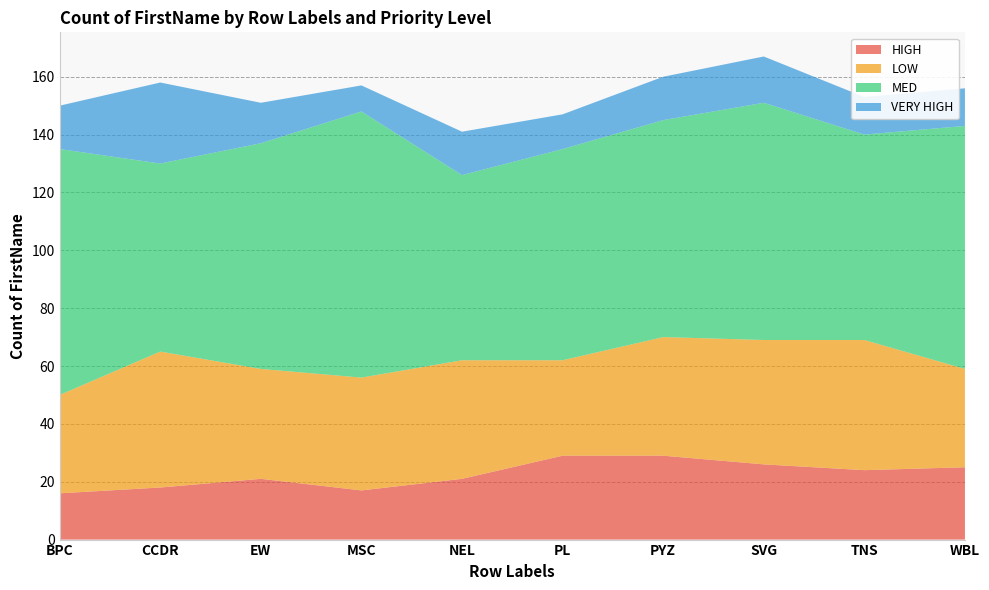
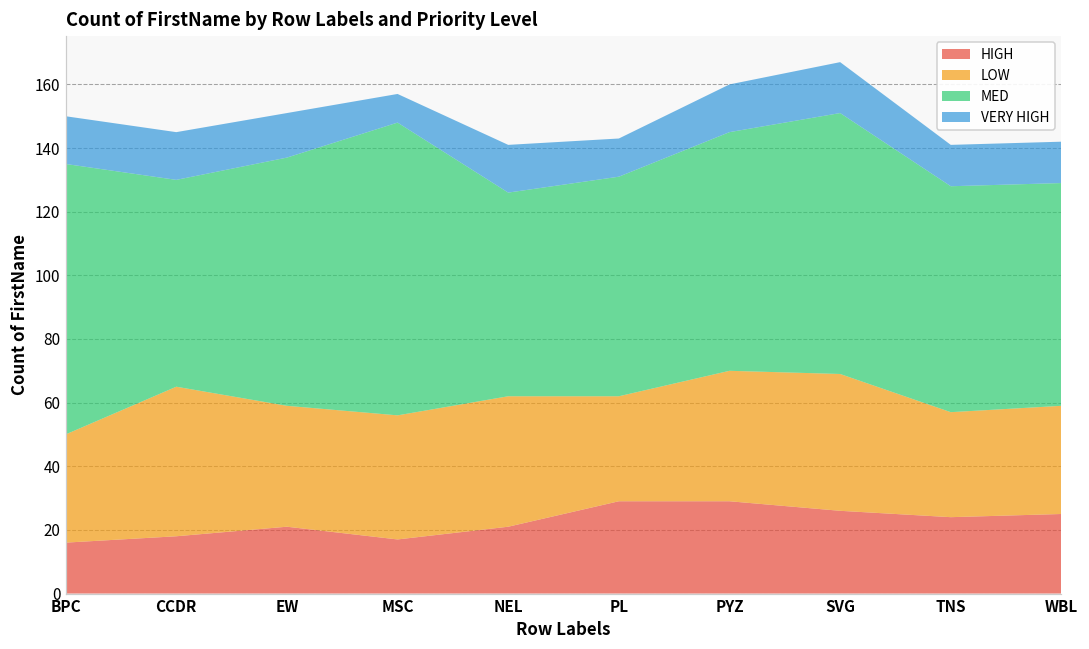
VERY HIGH, CCDR: 28 -> 15
MED, PL: 73 -> 69
LOW, TNS: 45 -> 33
MED, WBL: 84 -> 70
